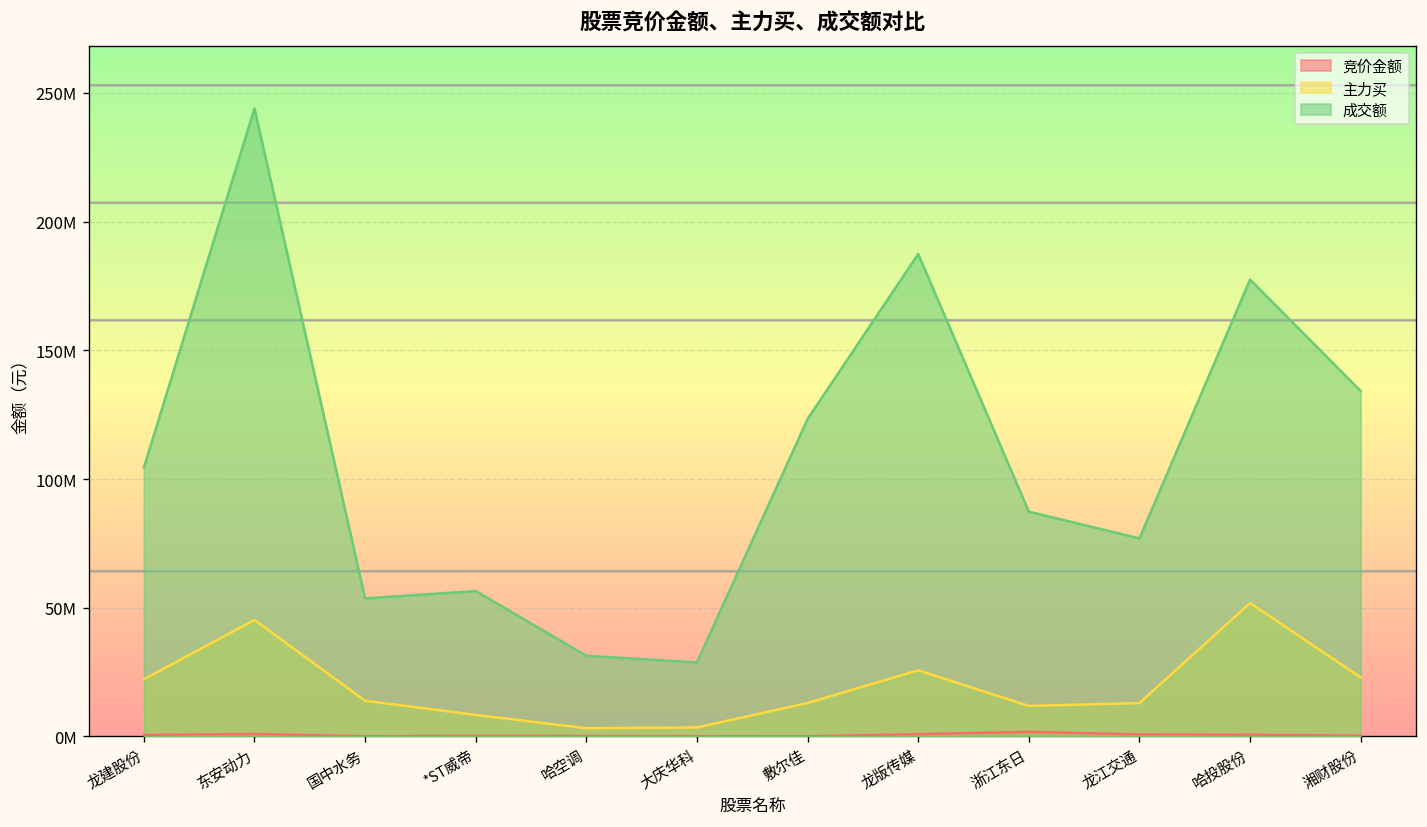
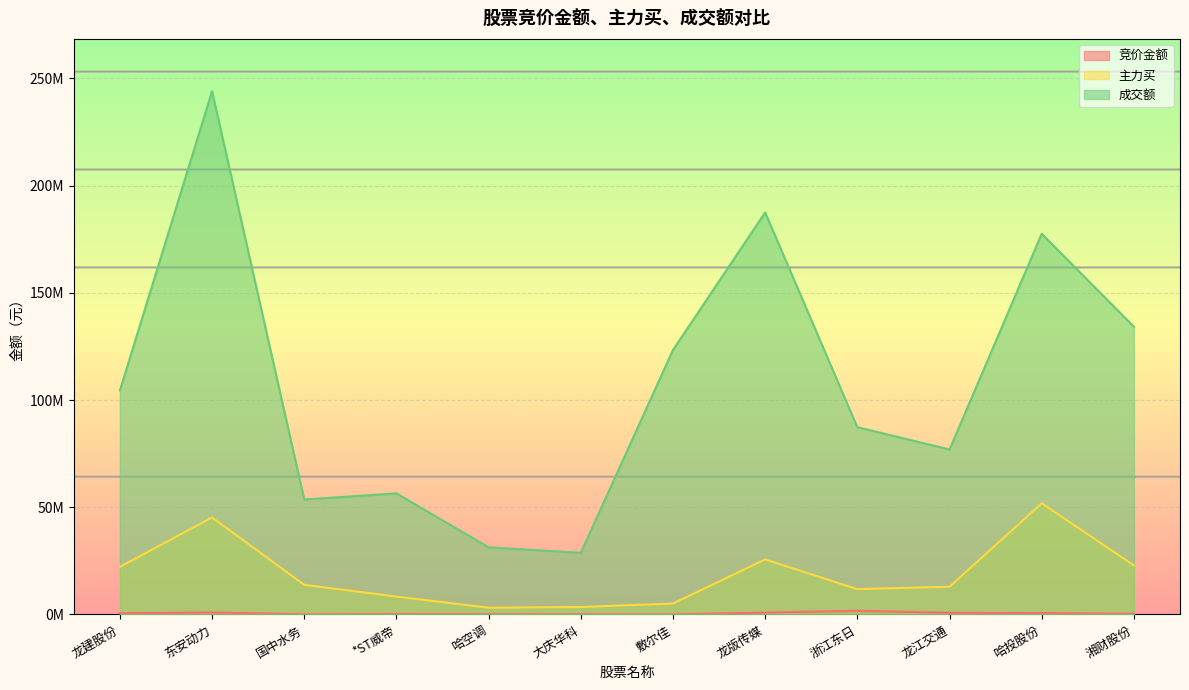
主力买, 敷尔佳: 13000000 -> 5000000
